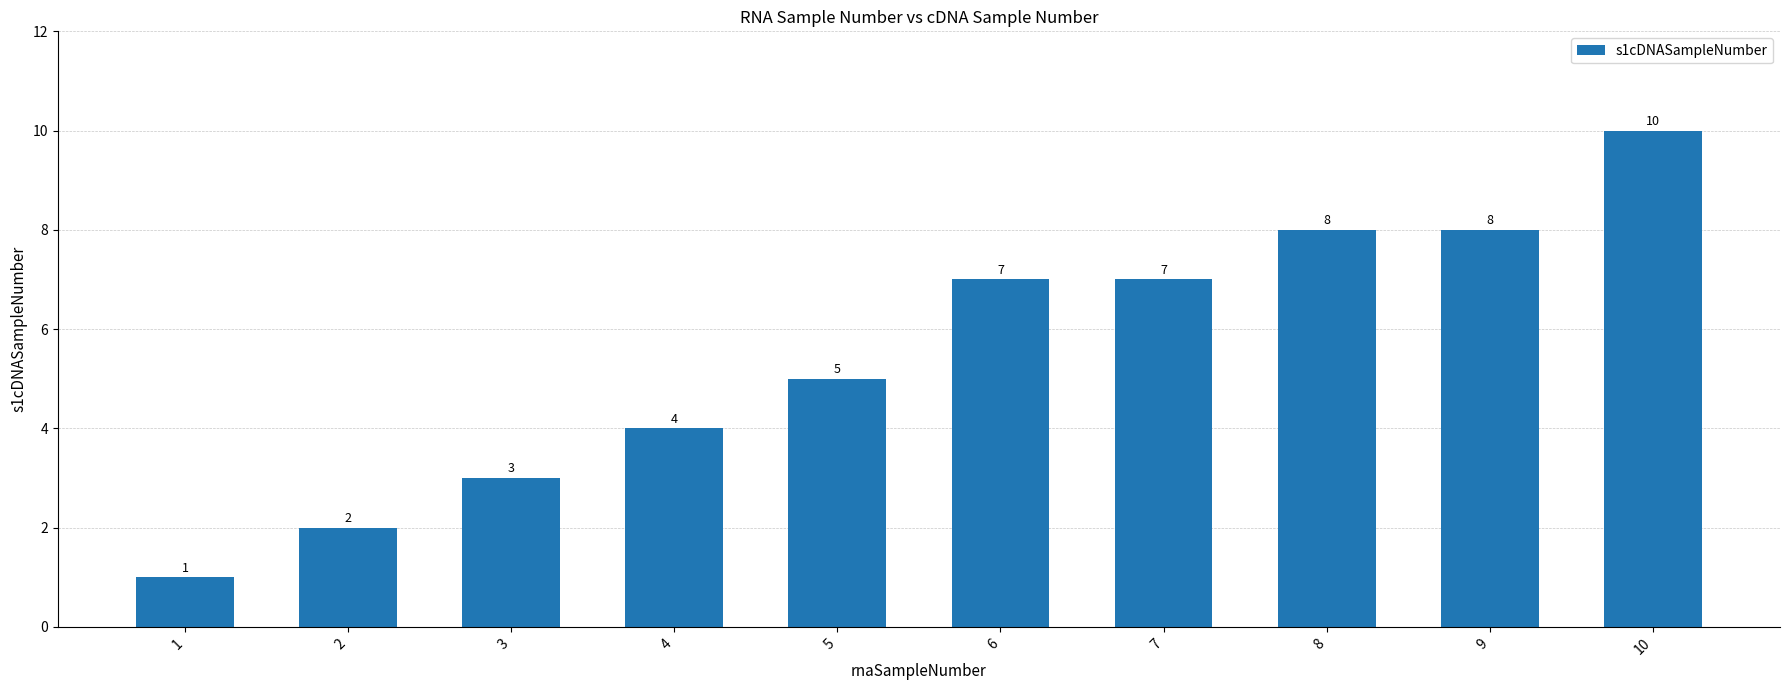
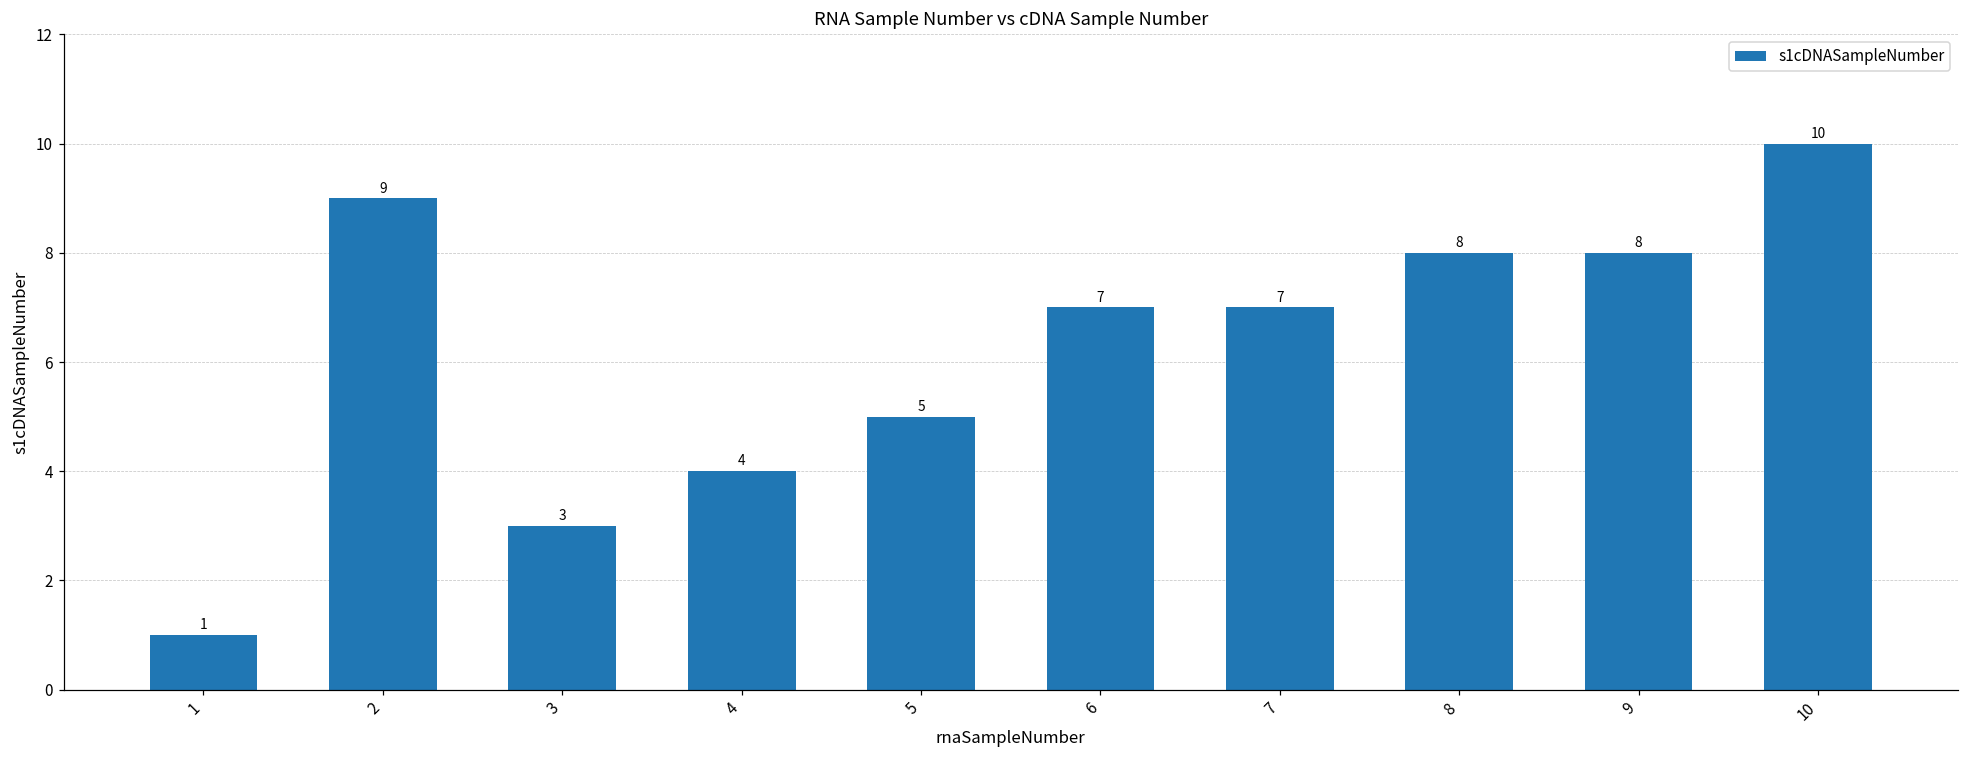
2: 2 -> 9
